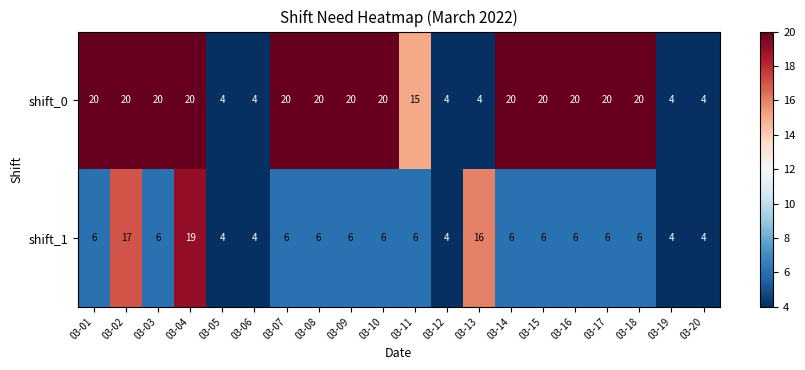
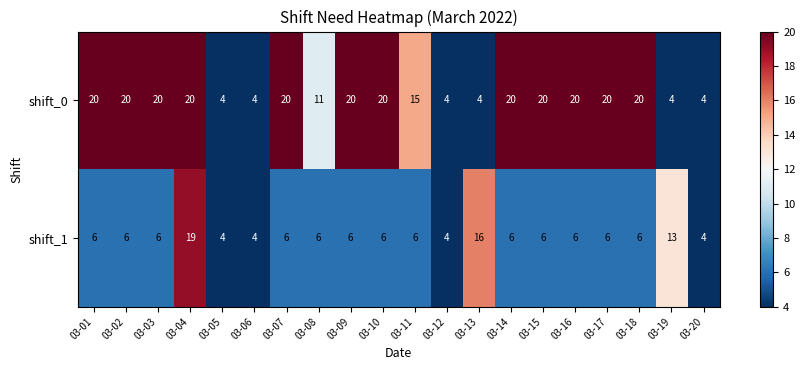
shift_0, 03-08: 20 -> 11
shift_1, 03-02: 17 -> 6
shift_1, 03-19: 4 -> 13
